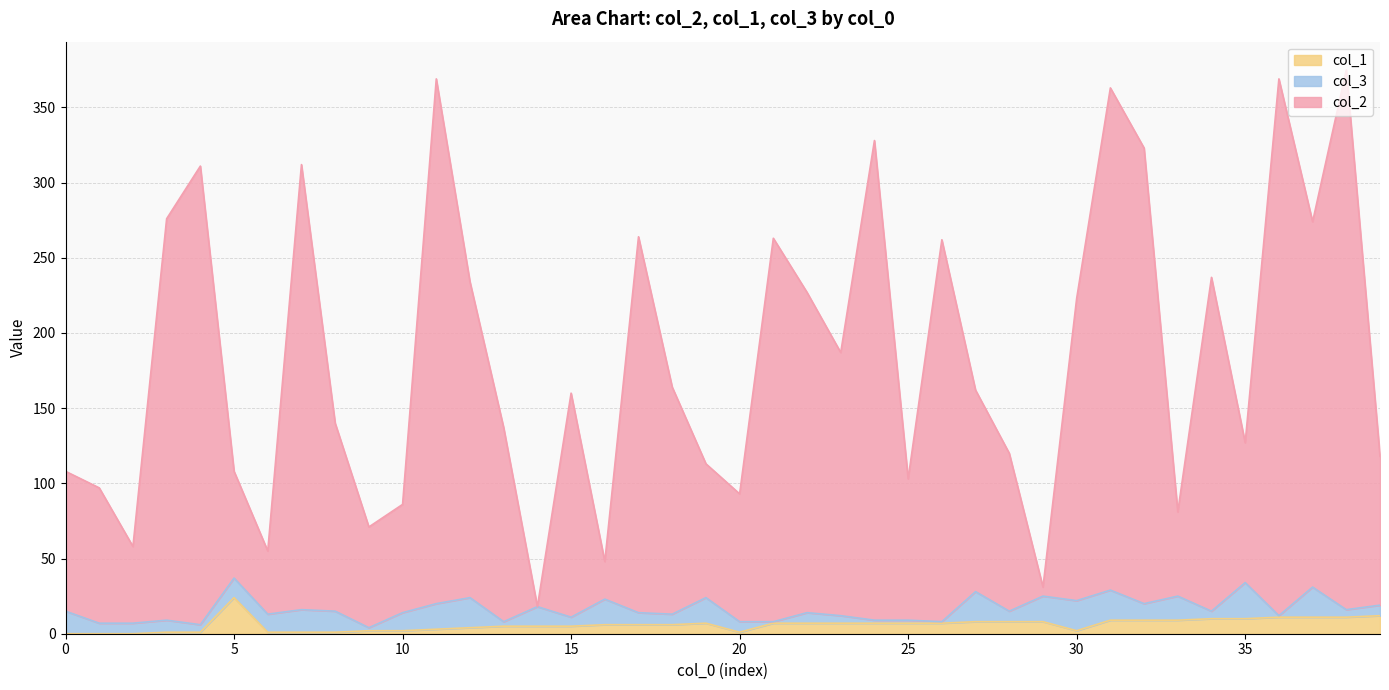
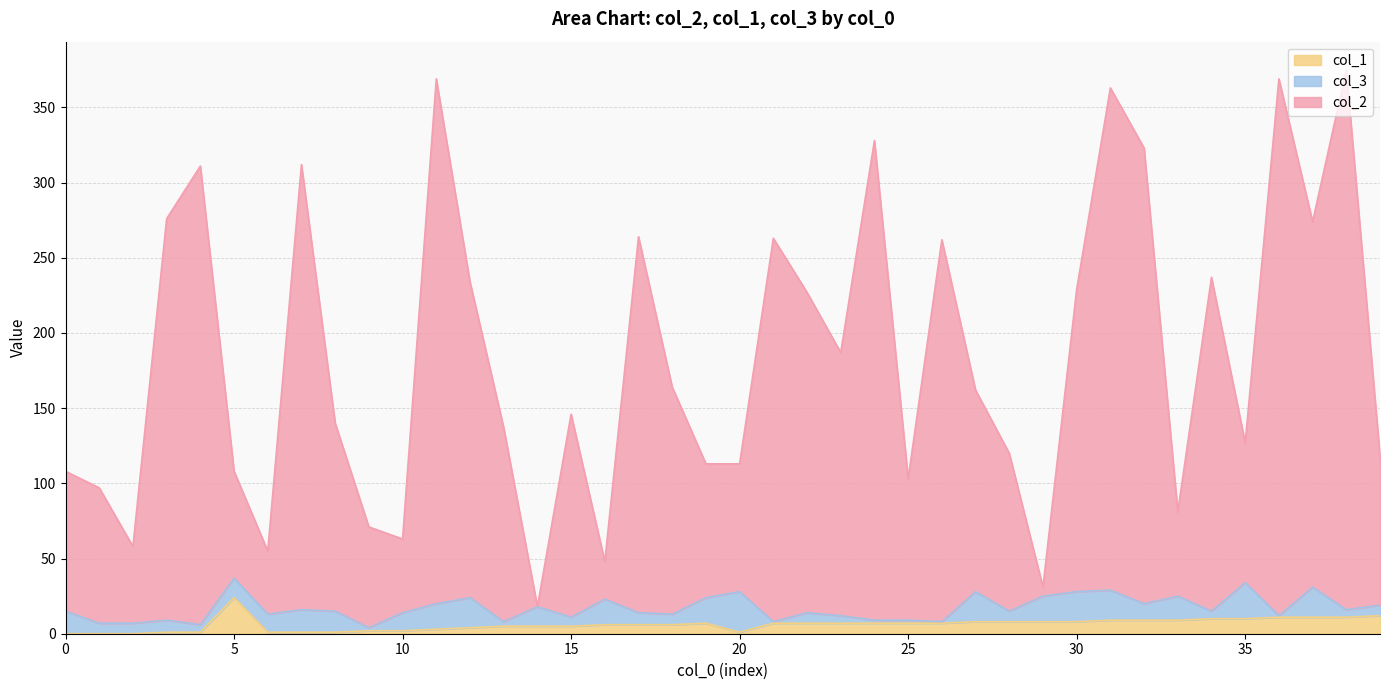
col_2, 10: 72 -> 49
col_2, 15: 149 -> 135
col_3, 20: 7 -> 27
col_1, 30: 2 -> 8
